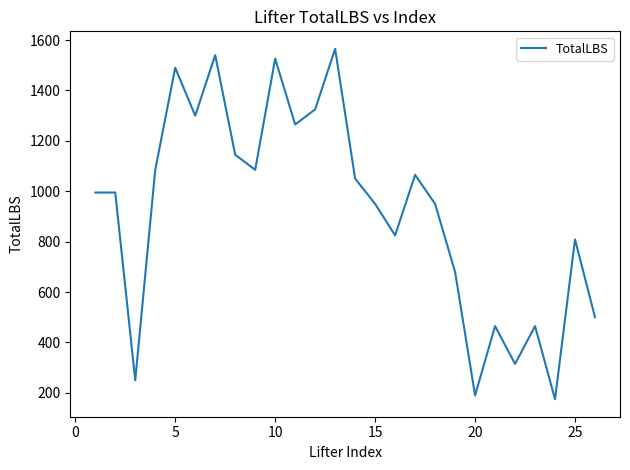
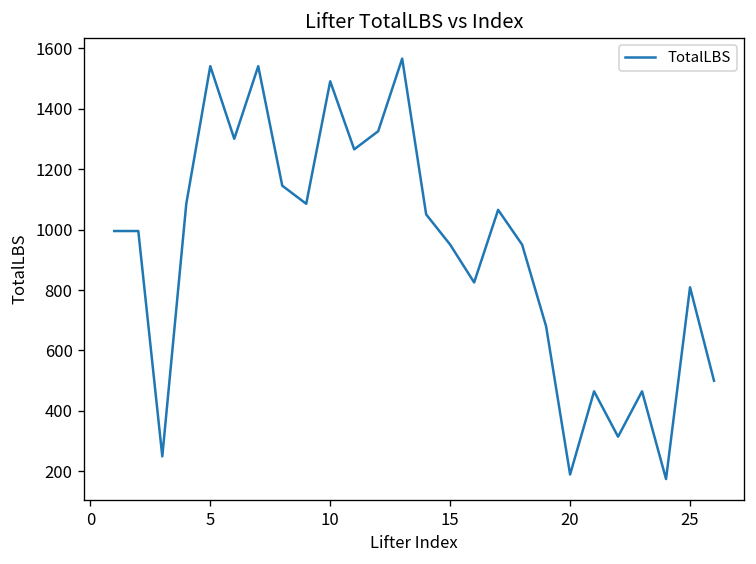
5: 1490 -> 1540
10: 1530 -> 1490
